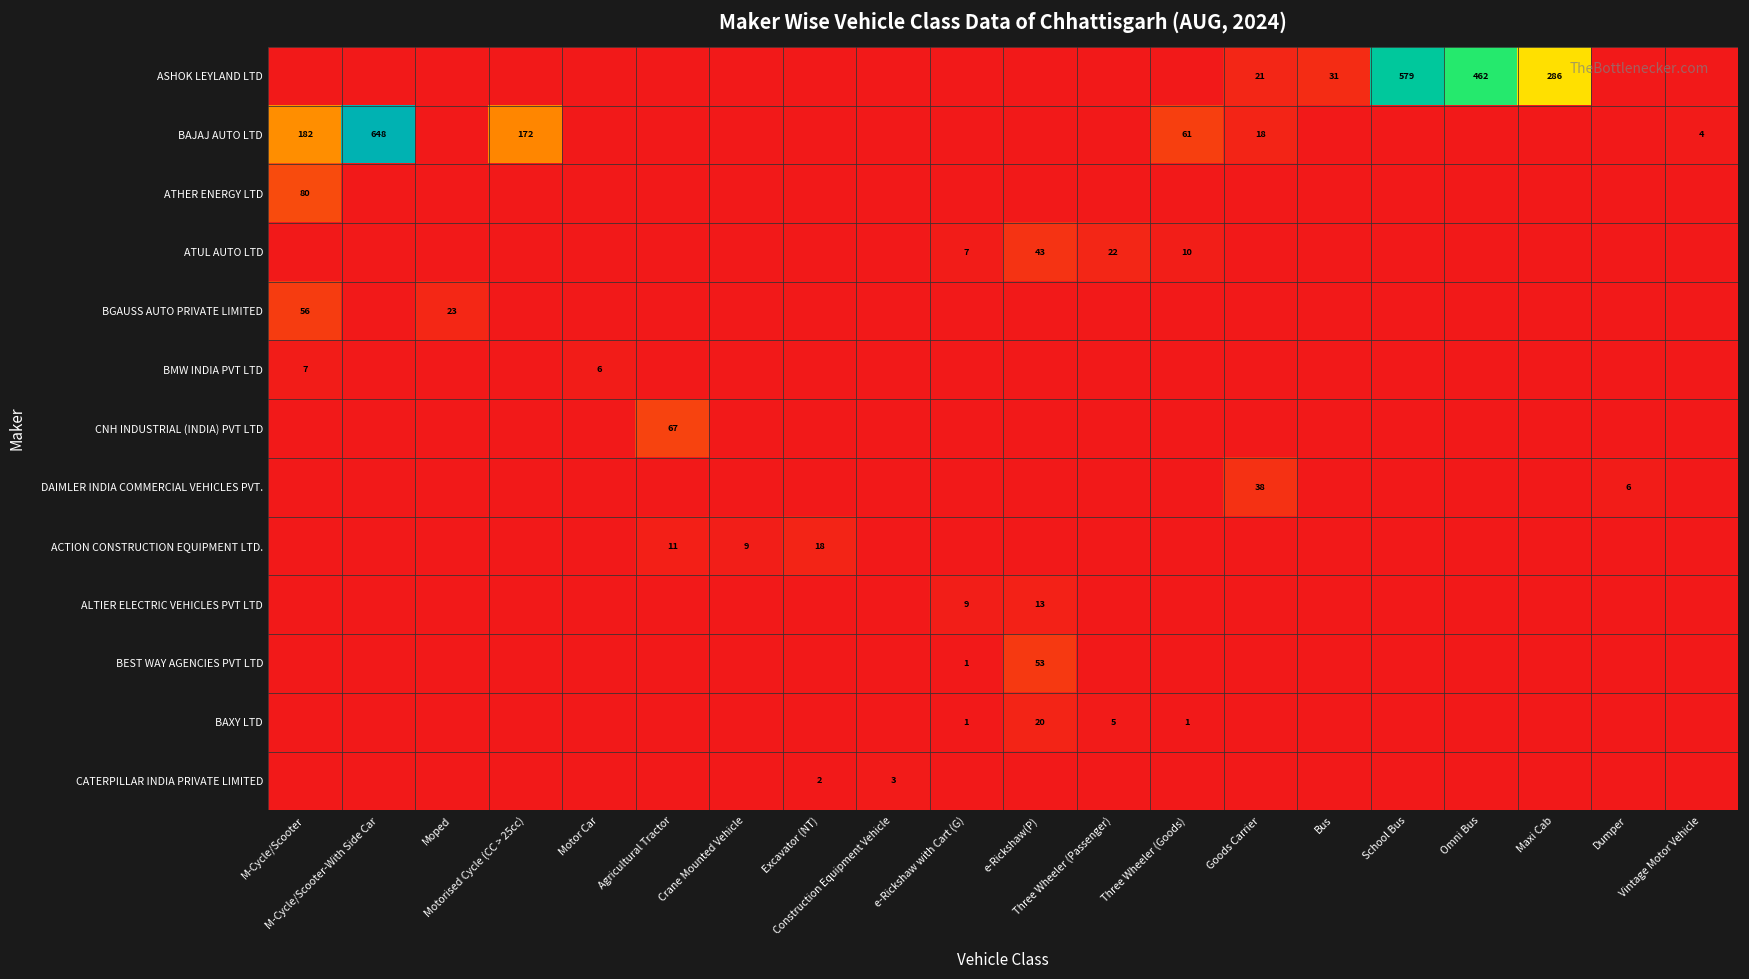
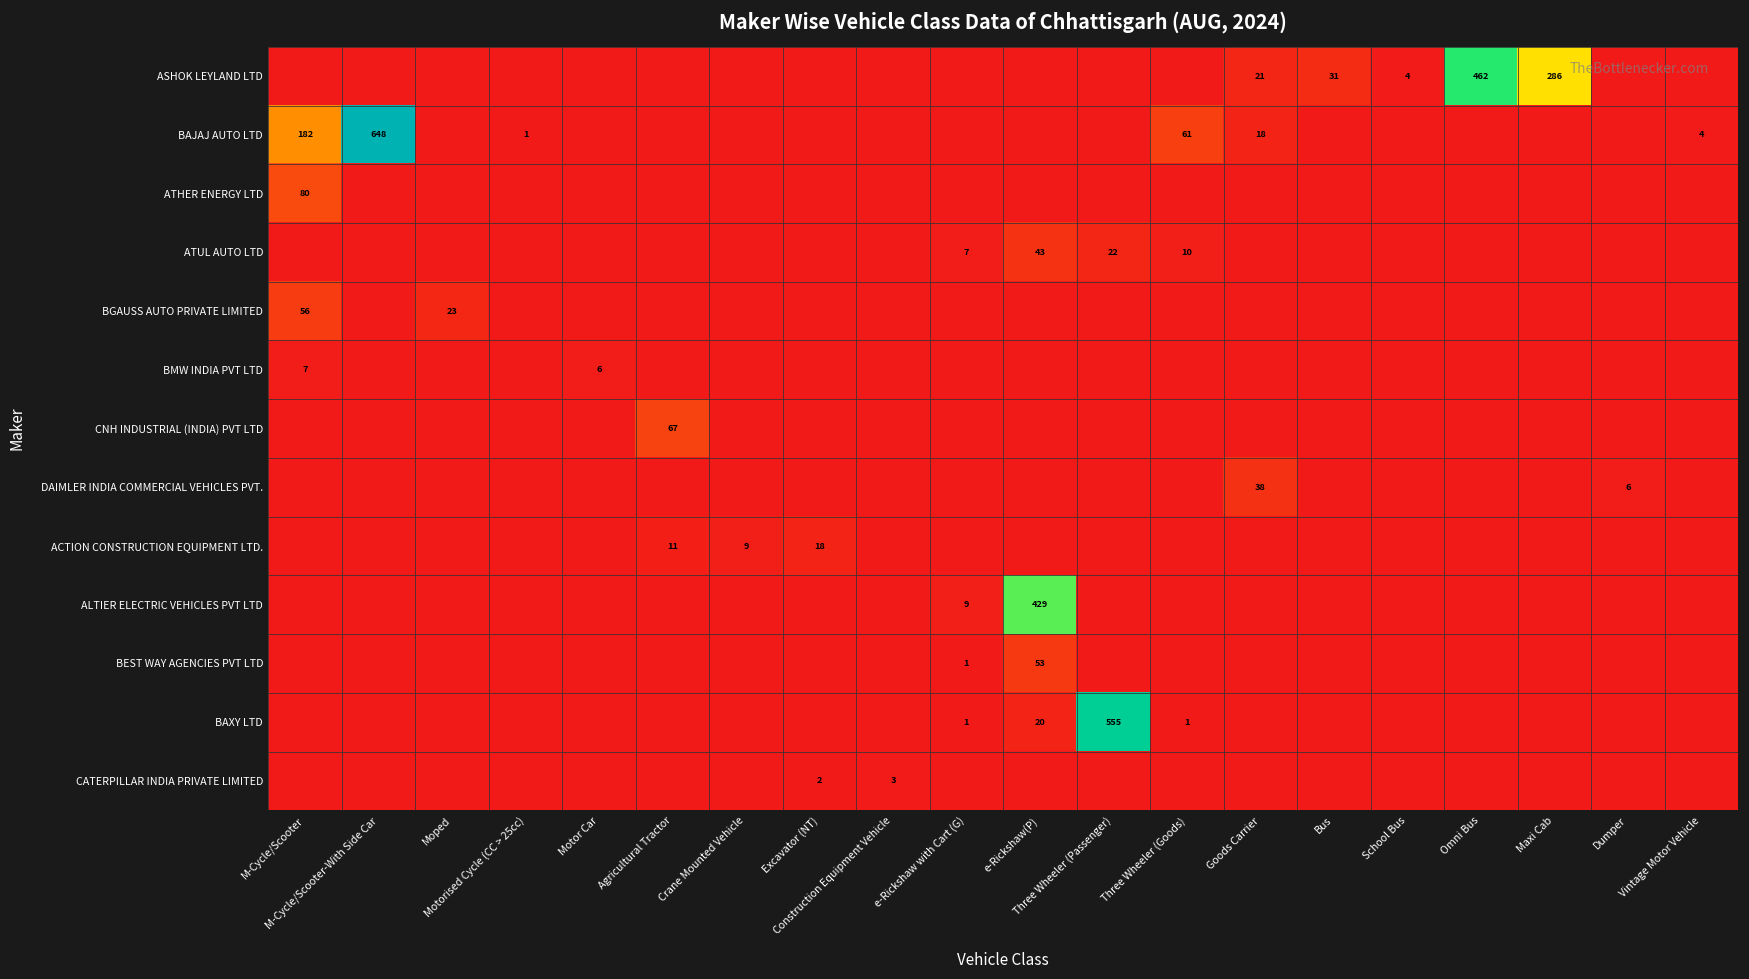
ASHOK LEYLAND LTD, School Bus: 579 -> 4
BAJAJ AUTO LTD, Motorised Cycle (CC > 25cc): 172 -> 1
ALTIER ELECTRIC VEHICLES PVT LTD, e-Rickshaw(P): 13 -> 429
BAXY LTD, Three Wheeler (Passenger): 5 -> 555
